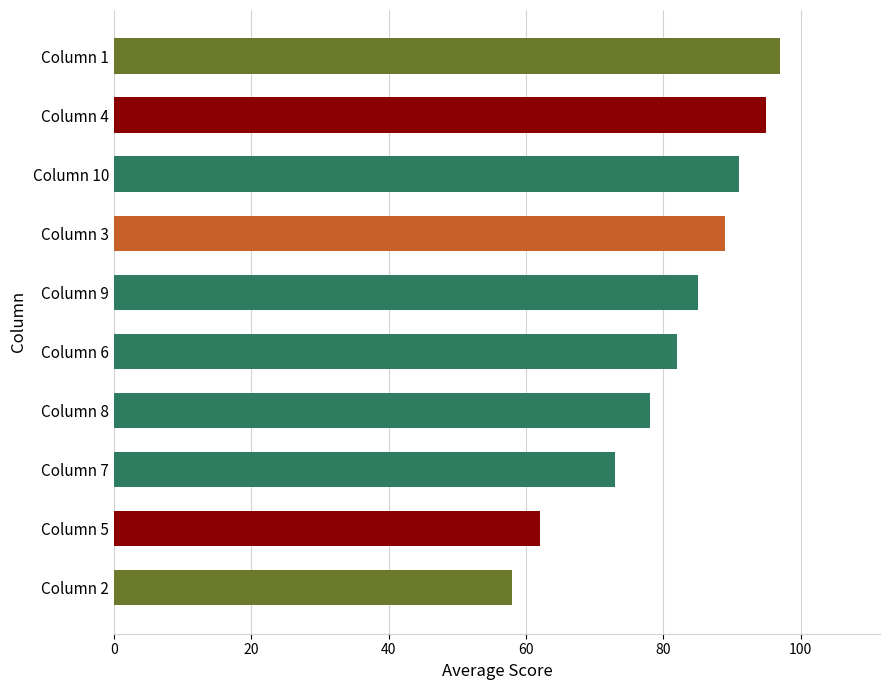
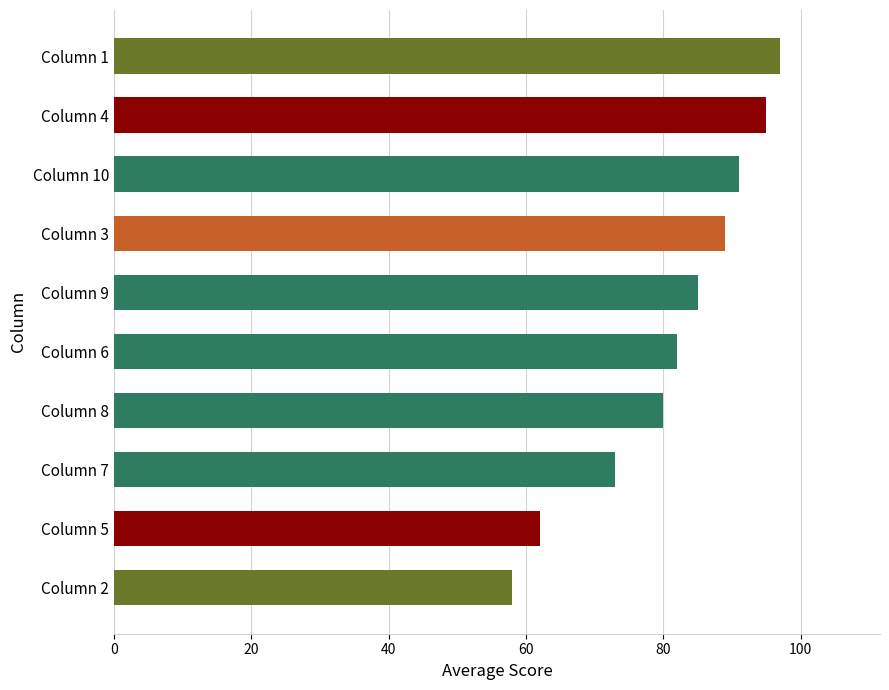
Column 8: 78 -> 80
